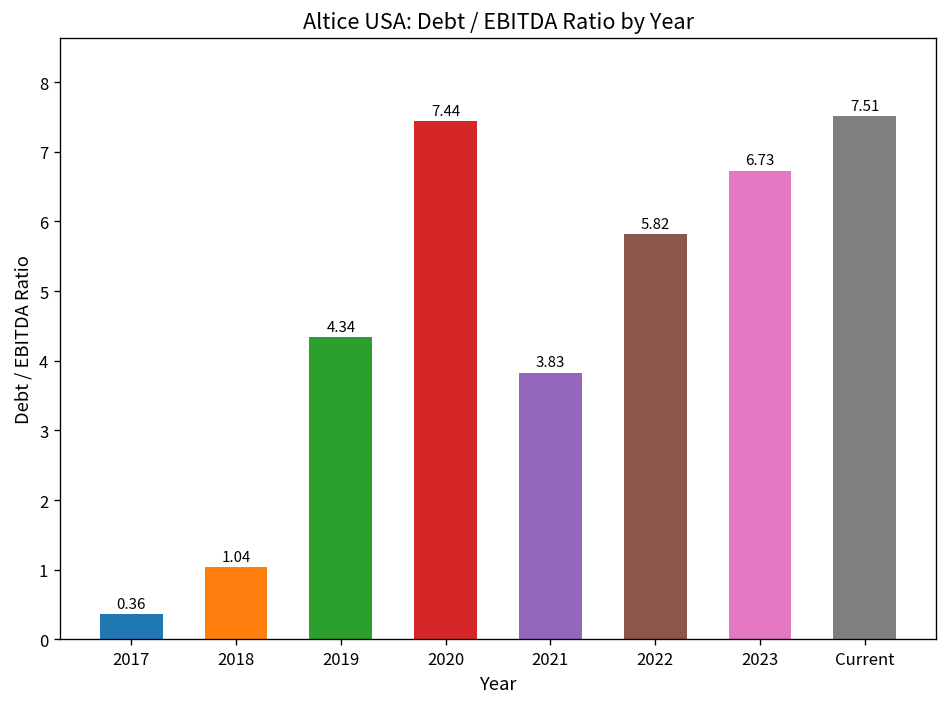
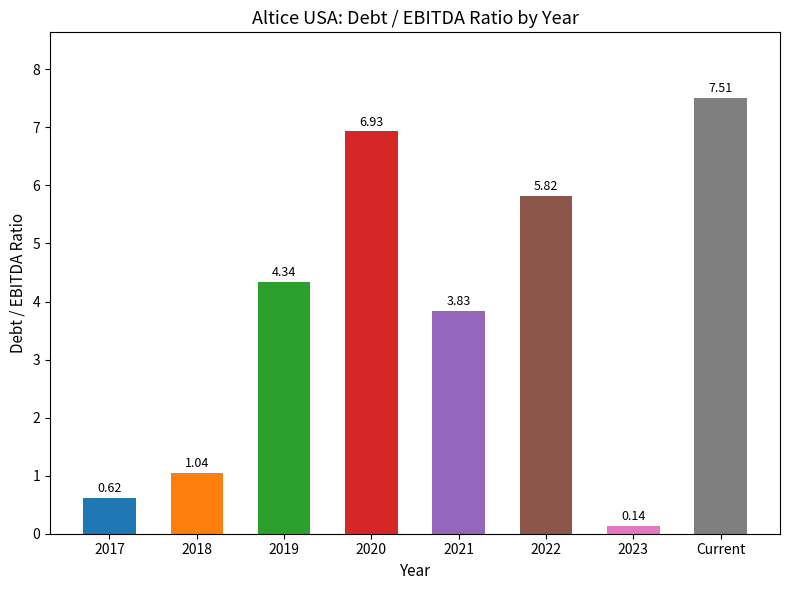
2017: 0.36 -> 0.62
2020: 7.44 -> 6.93
2023: 6.73 -> 0.14
